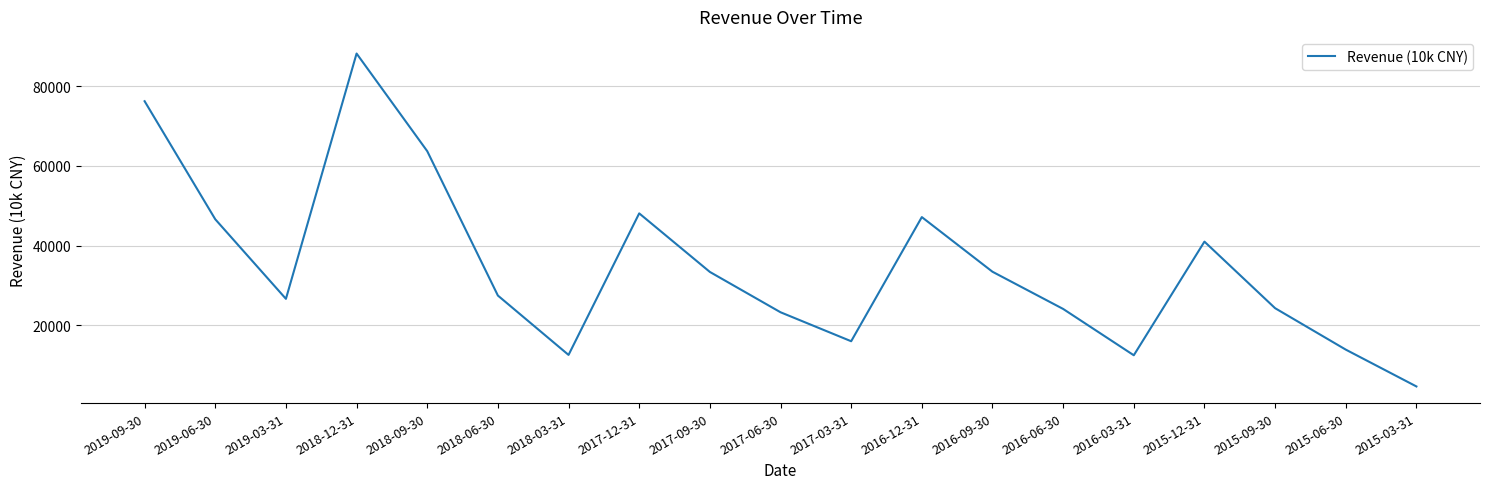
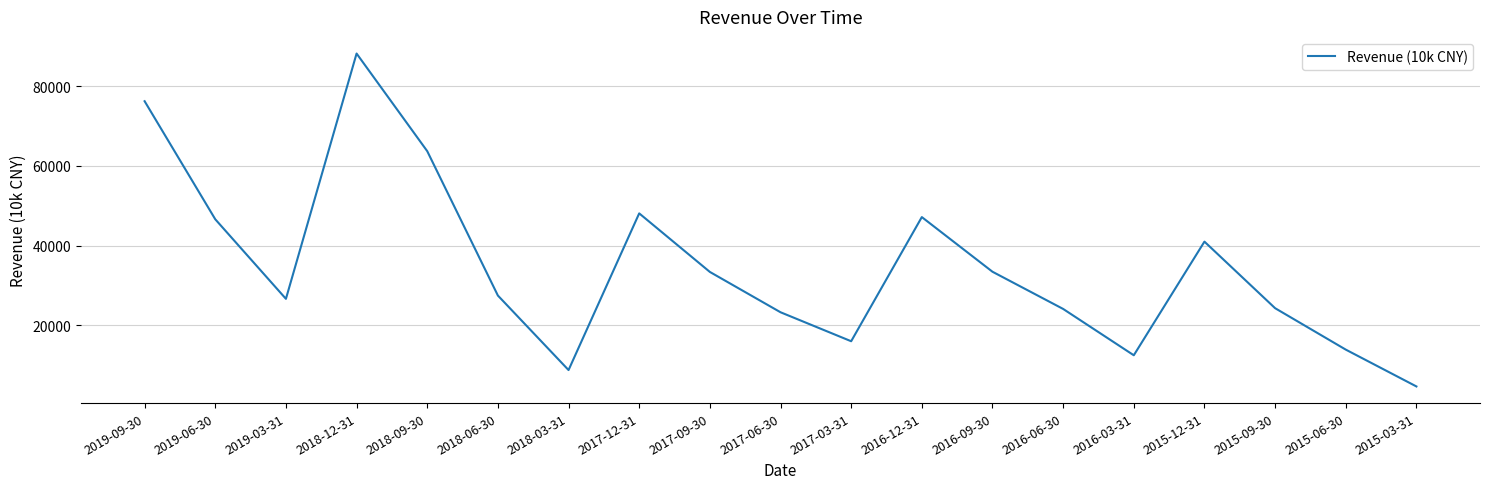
2018-03-31: 12000 -> 9000
